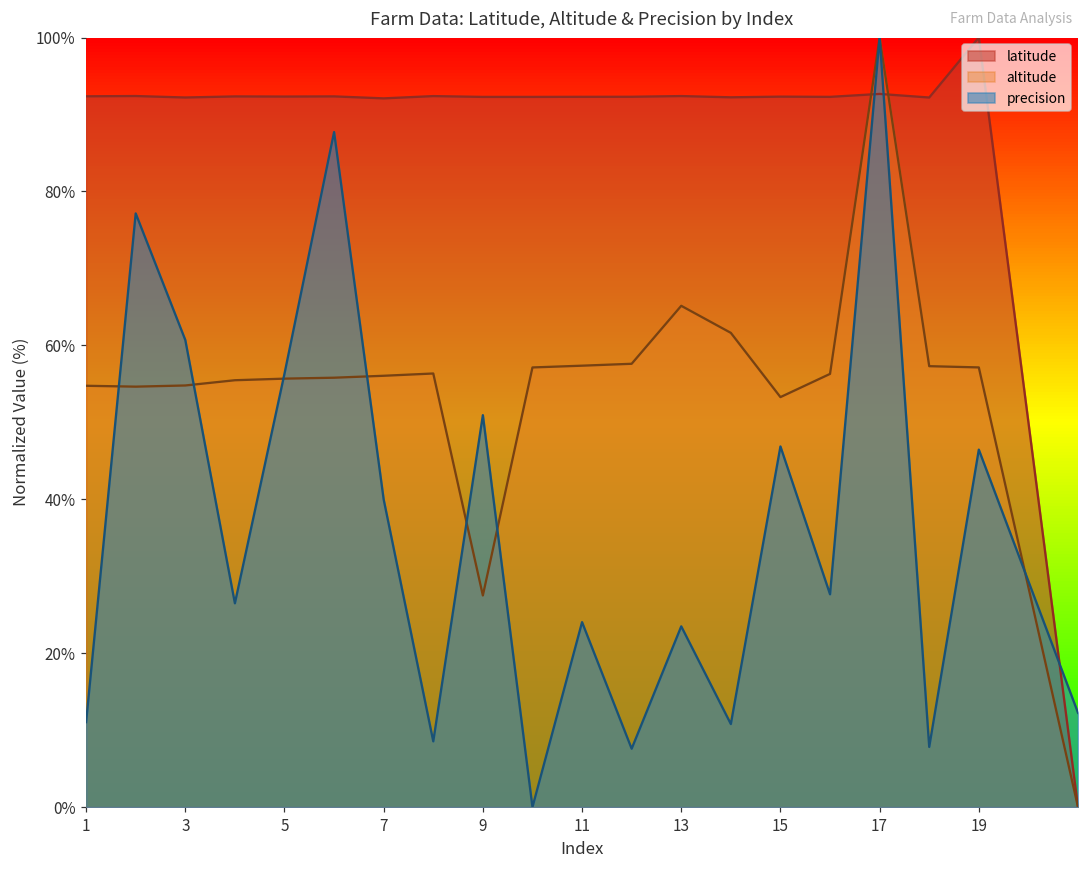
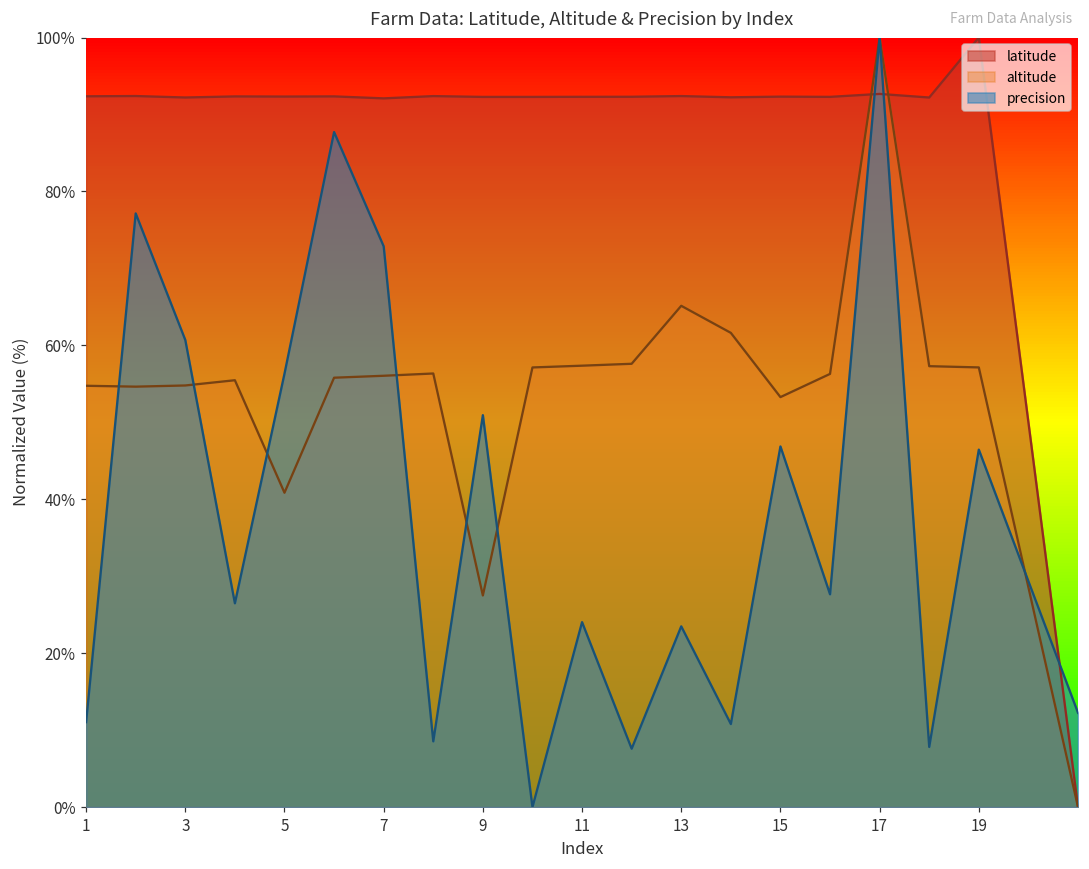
altitude, 5: 56% -> 41%
precision, 7: 40% -> 73%
